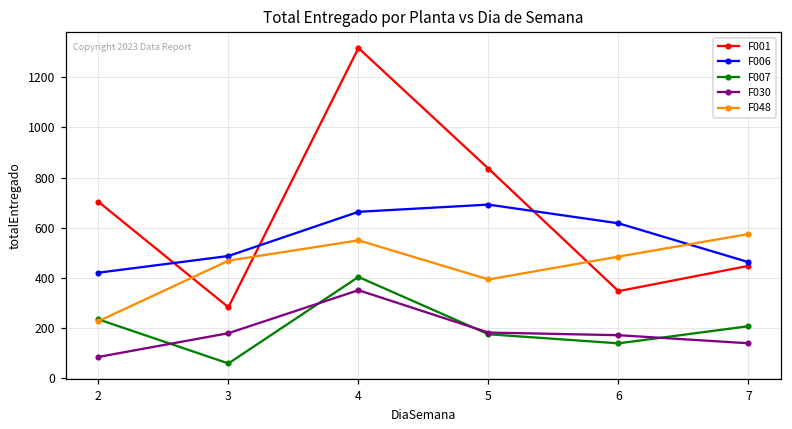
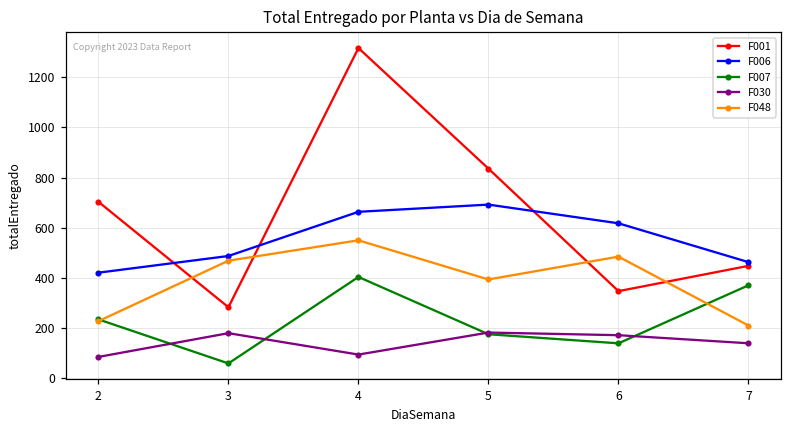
F030, 4: 350 -> 100
F007, 7: 210 -> 370
F048, 7: 580 -> 210
